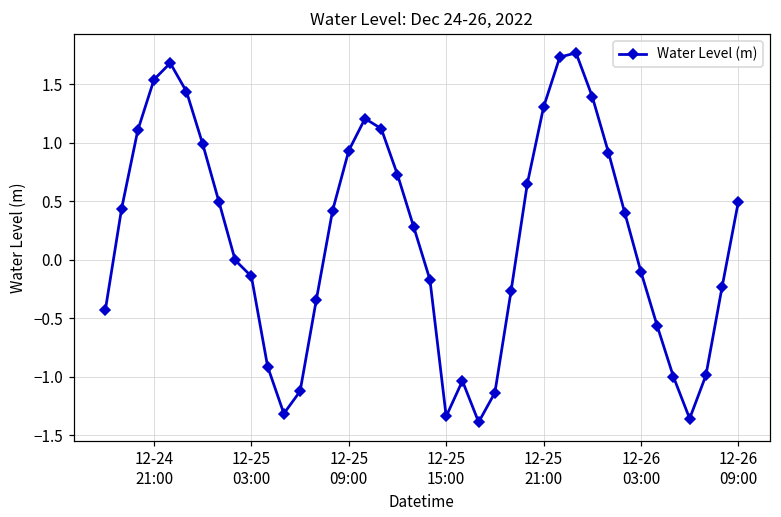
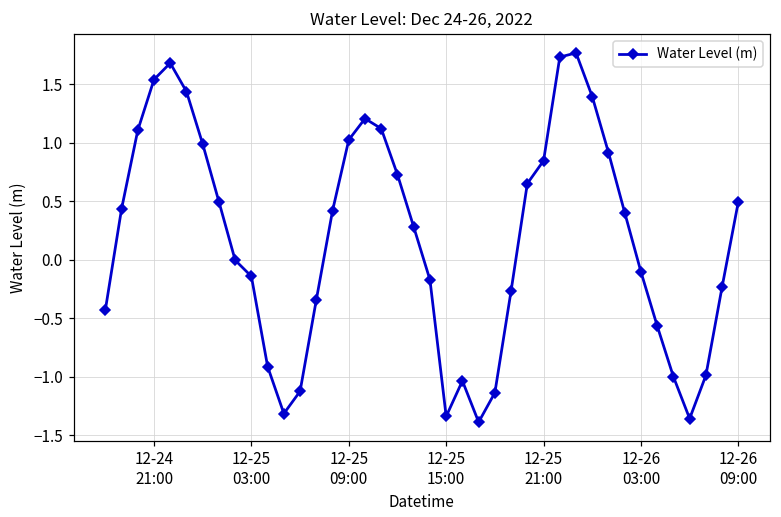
12-25 09:00: 0.93 -> 1.02
12-25 21:00: 1.30 -> 0.85
